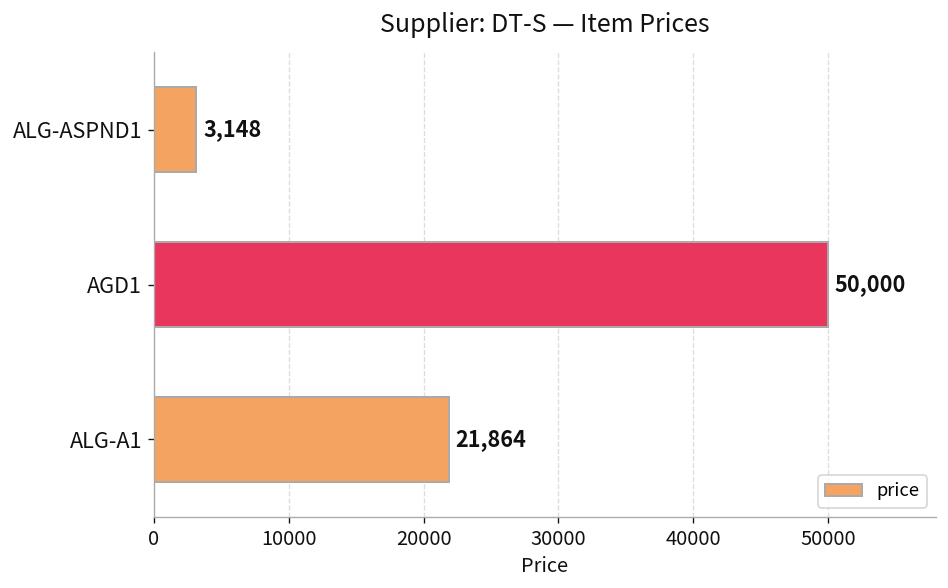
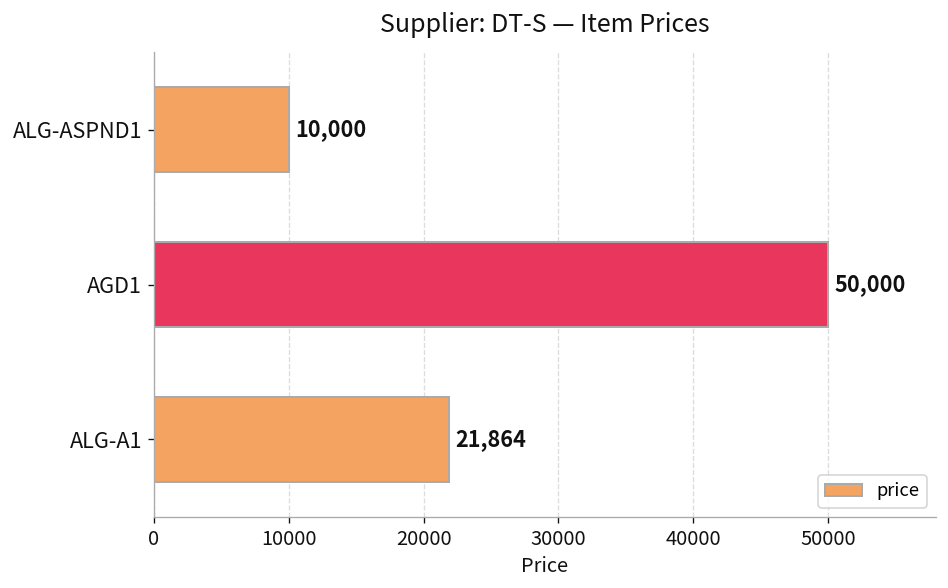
ALG-ASPND1: 3,148 -> 10,000
